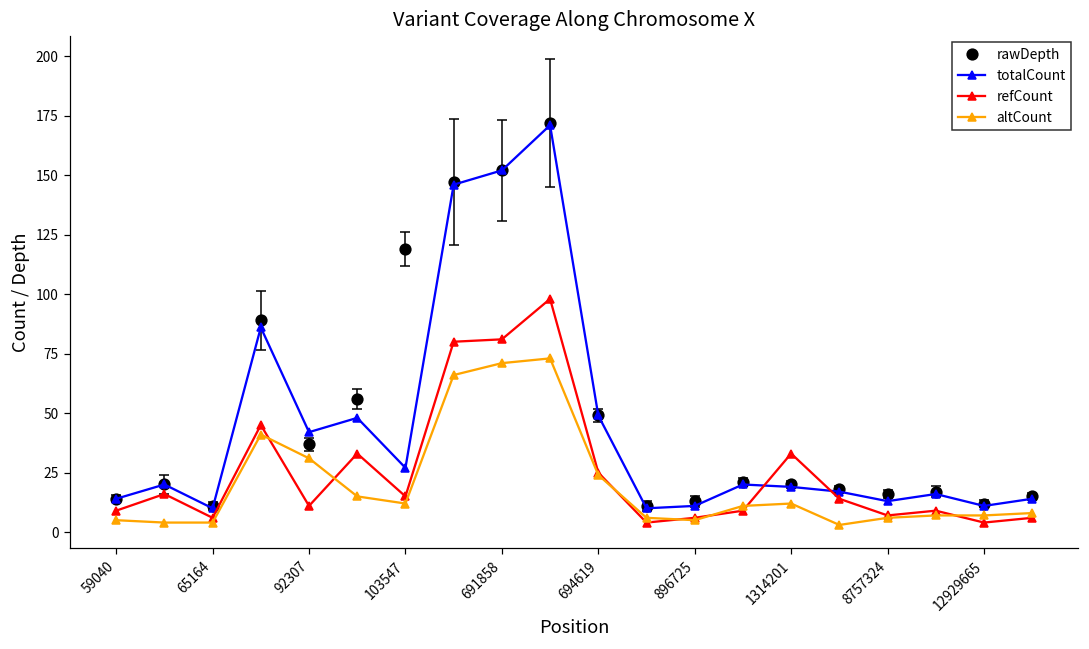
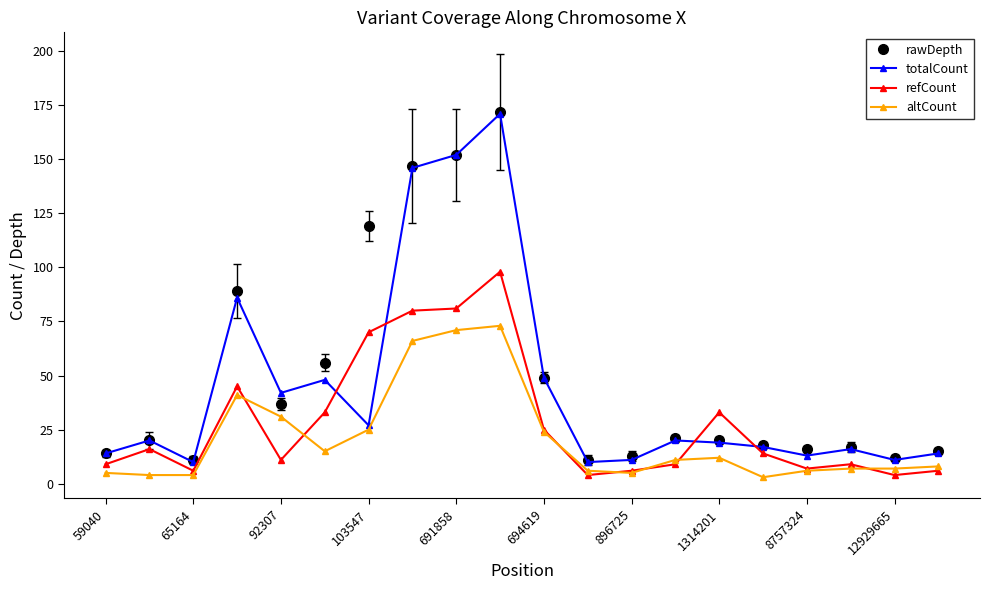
refCount, 103547: 15 -> 70
altCount, 103547: 12 -> 25
